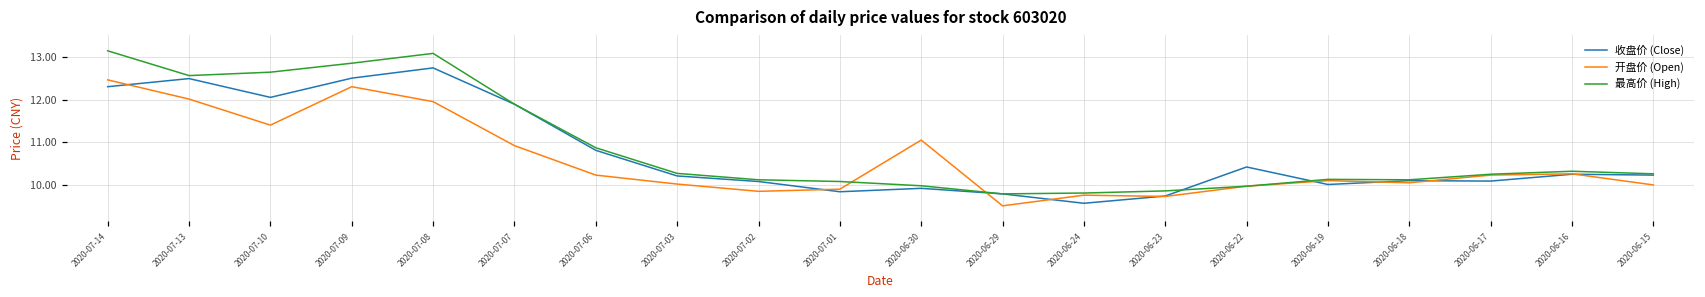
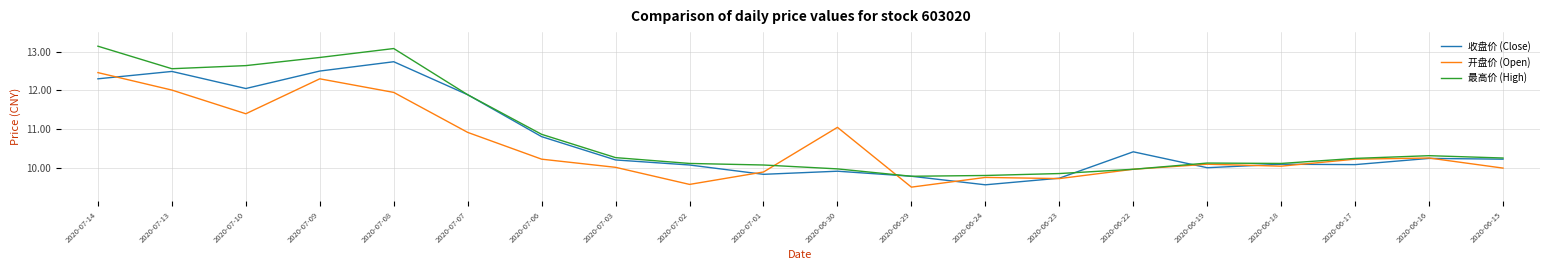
开盘价 (Open), 2020-07-02: 9.9 -> 9.6
